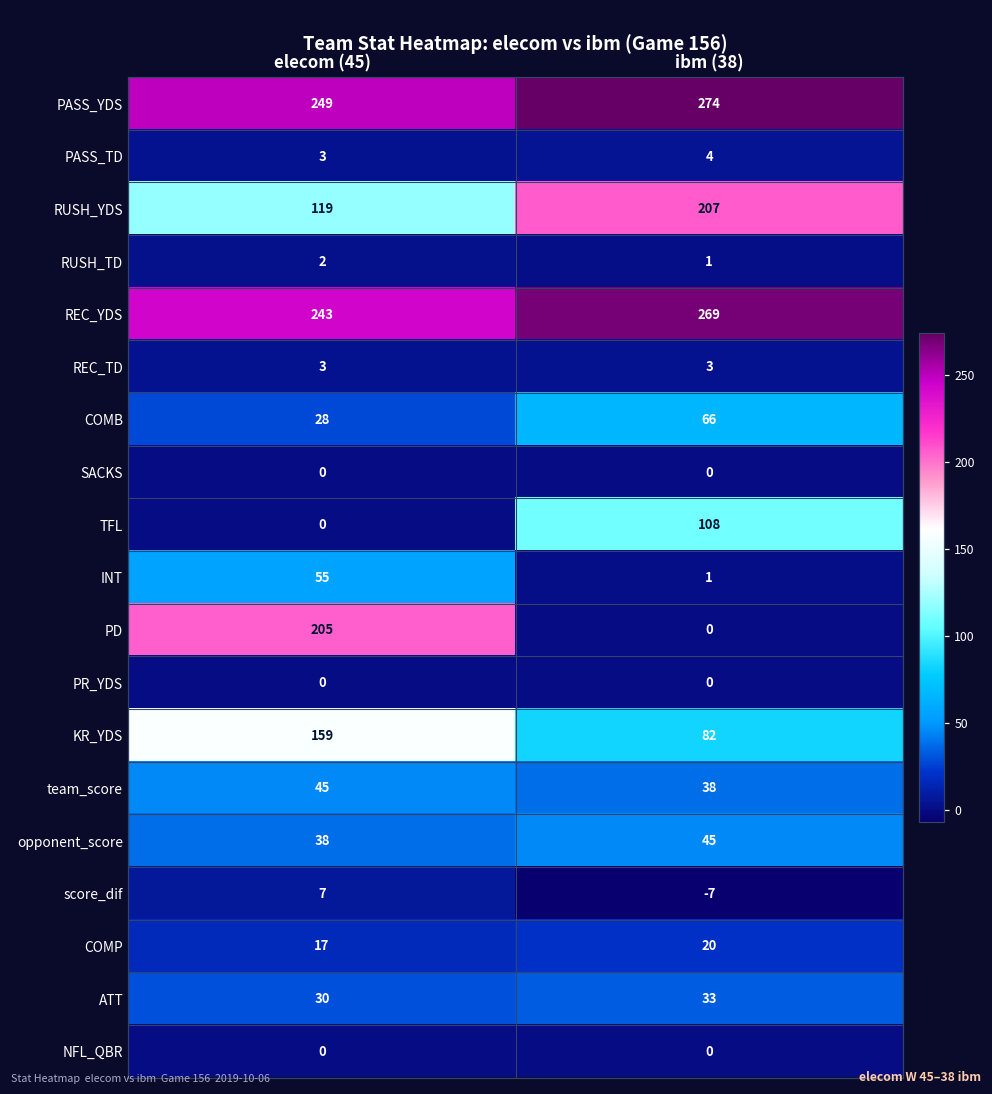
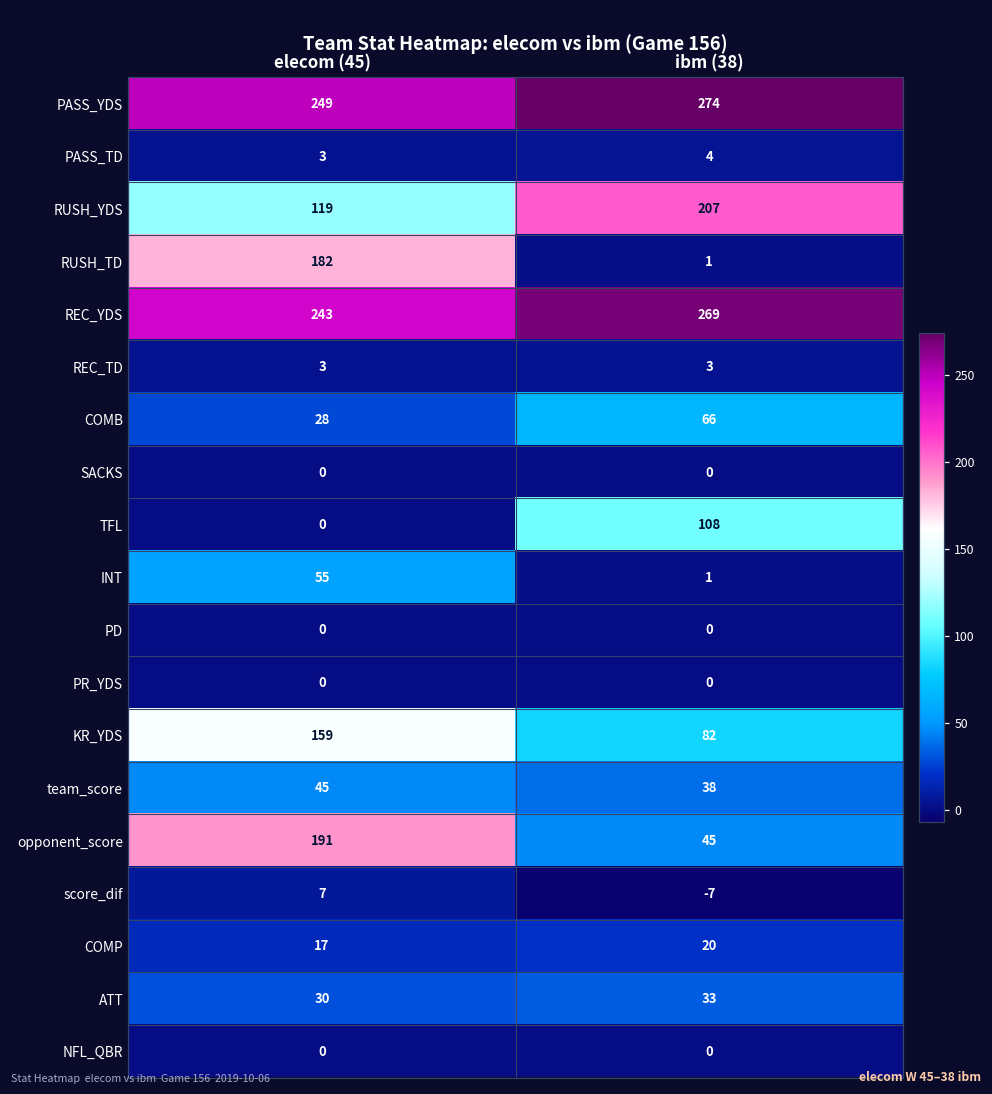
RUSH_TD, elecom (45): 2 -> 182
PD, elecom (45): 205 -> 0
opponent_score, elecom (45): 38 -> 191
